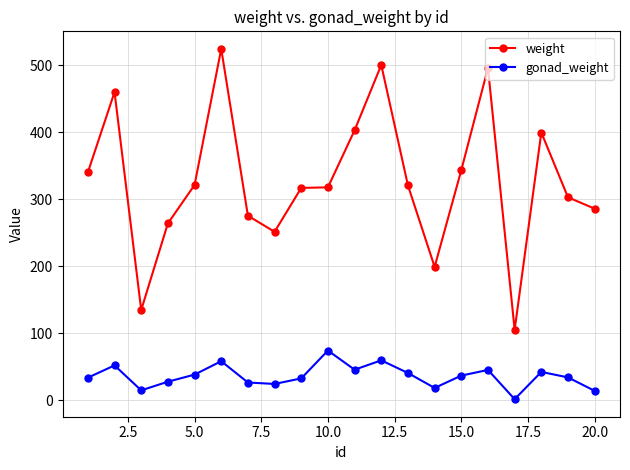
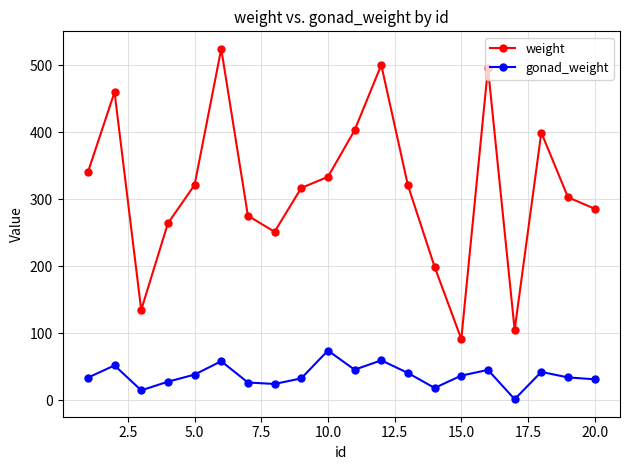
weight, 10.0: 320 -> 330
weight, 15.0: 340 -> 90
gonad_weight, 20.0: 10 -> 30
